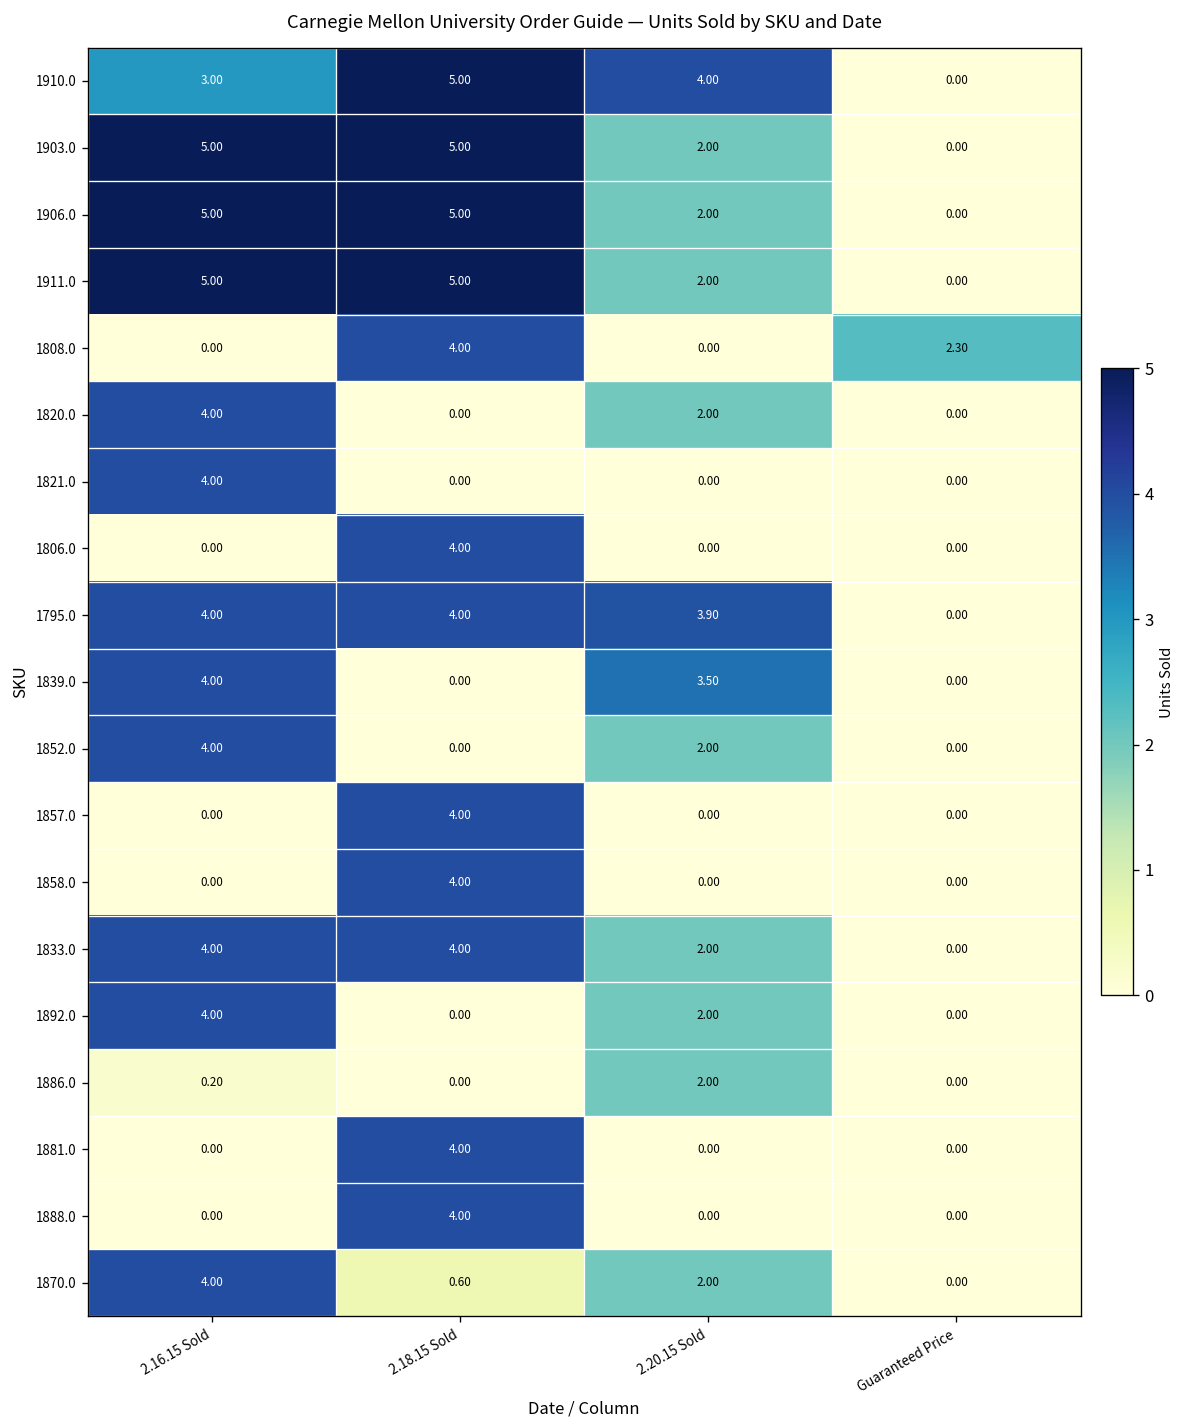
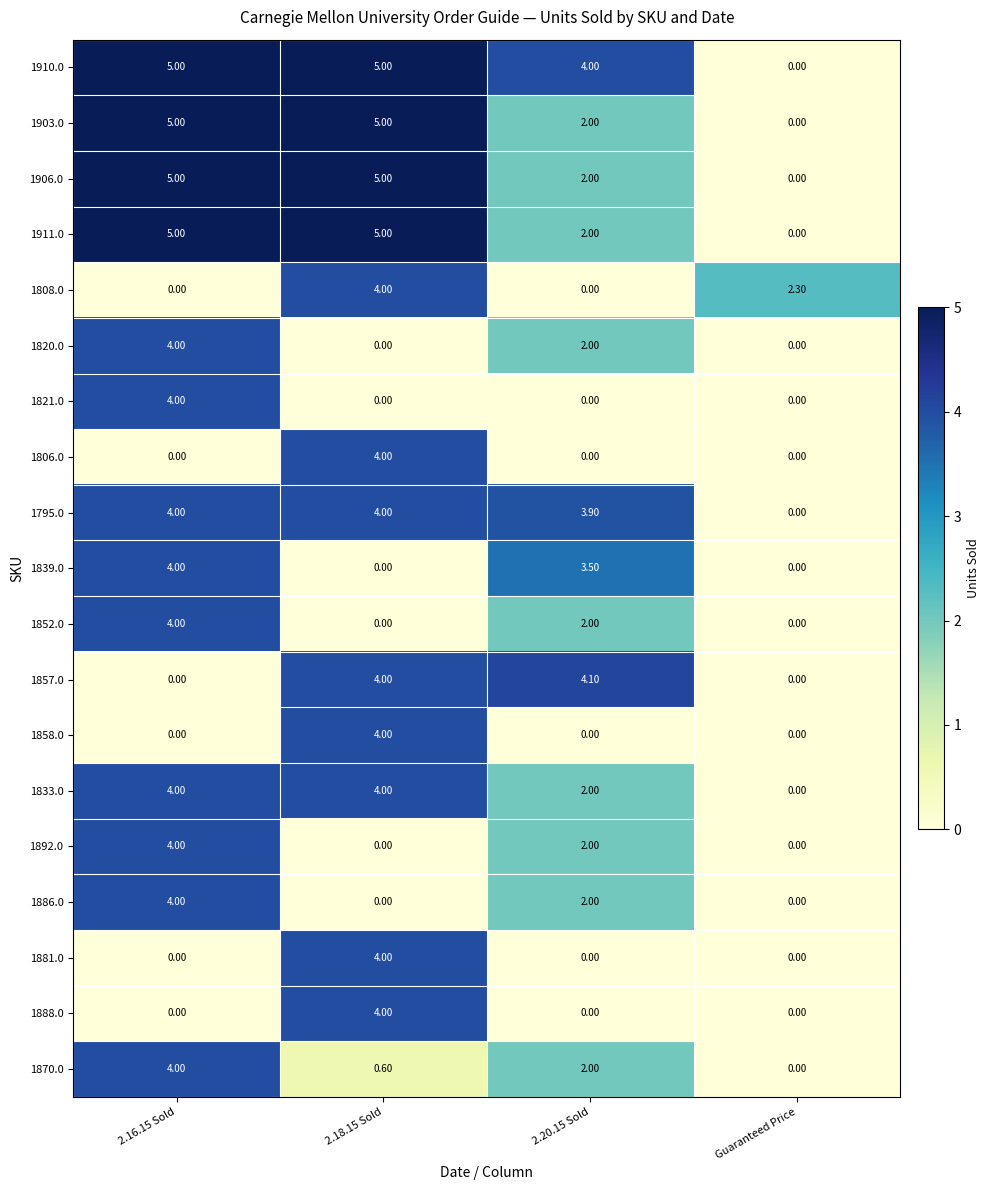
1910.0, 2.16.15 Sold: 3.00 -> 5.00
1857.0, 2.20.15 Sold: 0.00 -> 4.10
1886.0, 2.16.15 Sold: 0.20 -> 4.00
